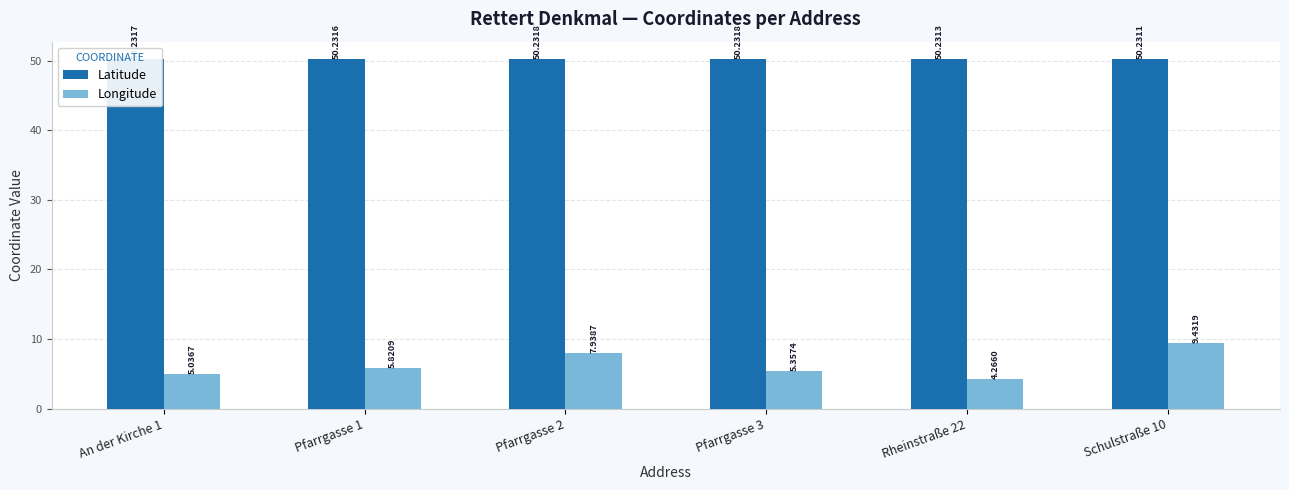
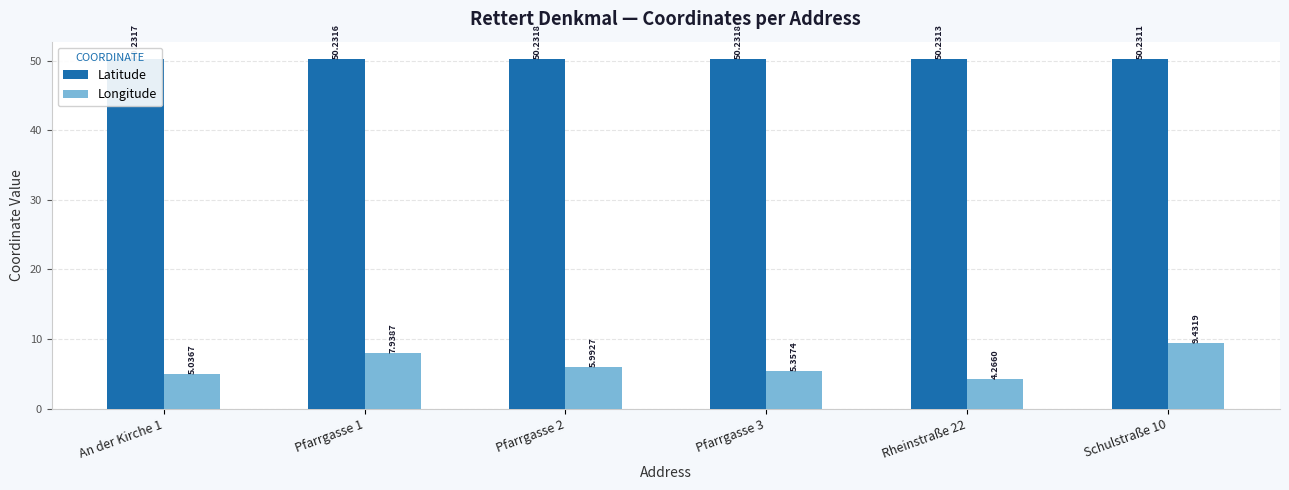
Longitude, Pfarrgasse 1: 5.8209 -> 7.9387
Longitude, Pfarrgasse 2: 7.9387 -> 5.9927
